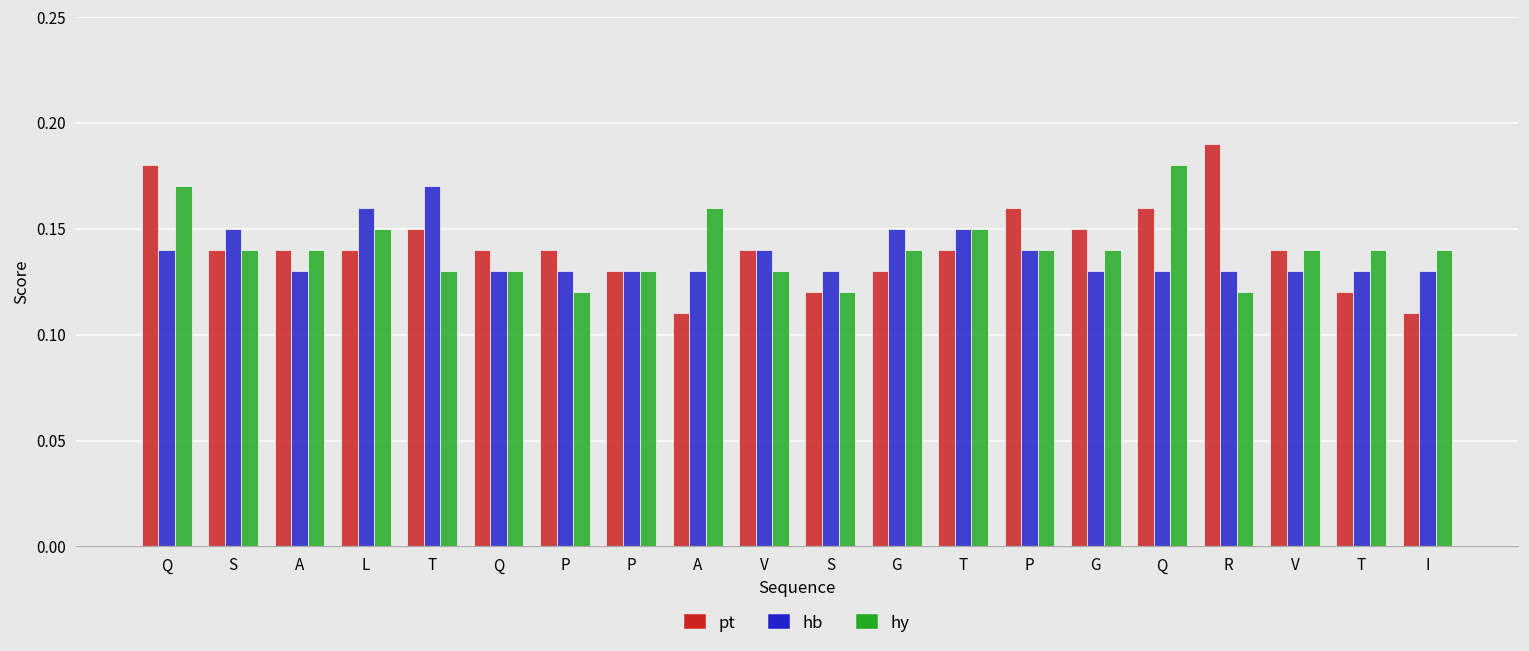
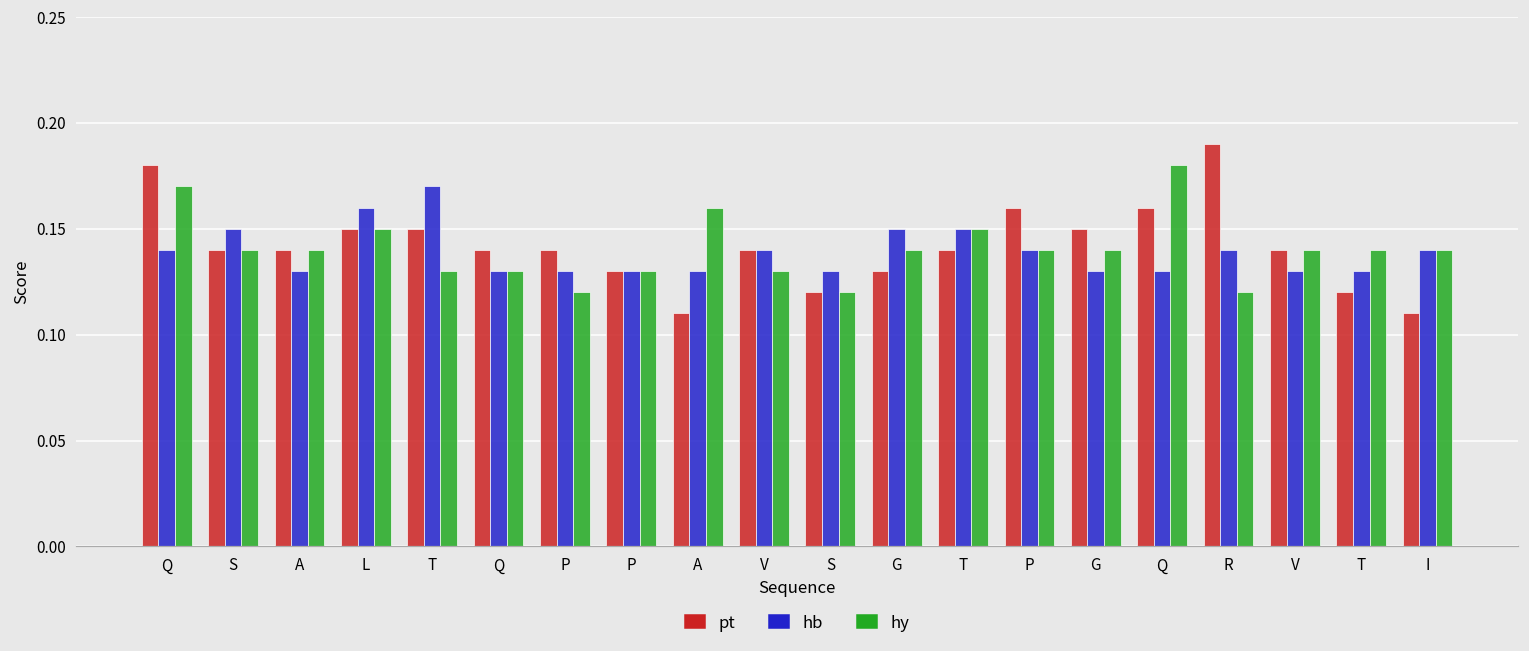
pt, L: 0.14 -> 0.15
hb, R: 0.13 -> 0.14
hb, I: 0.13 -> 0.14
